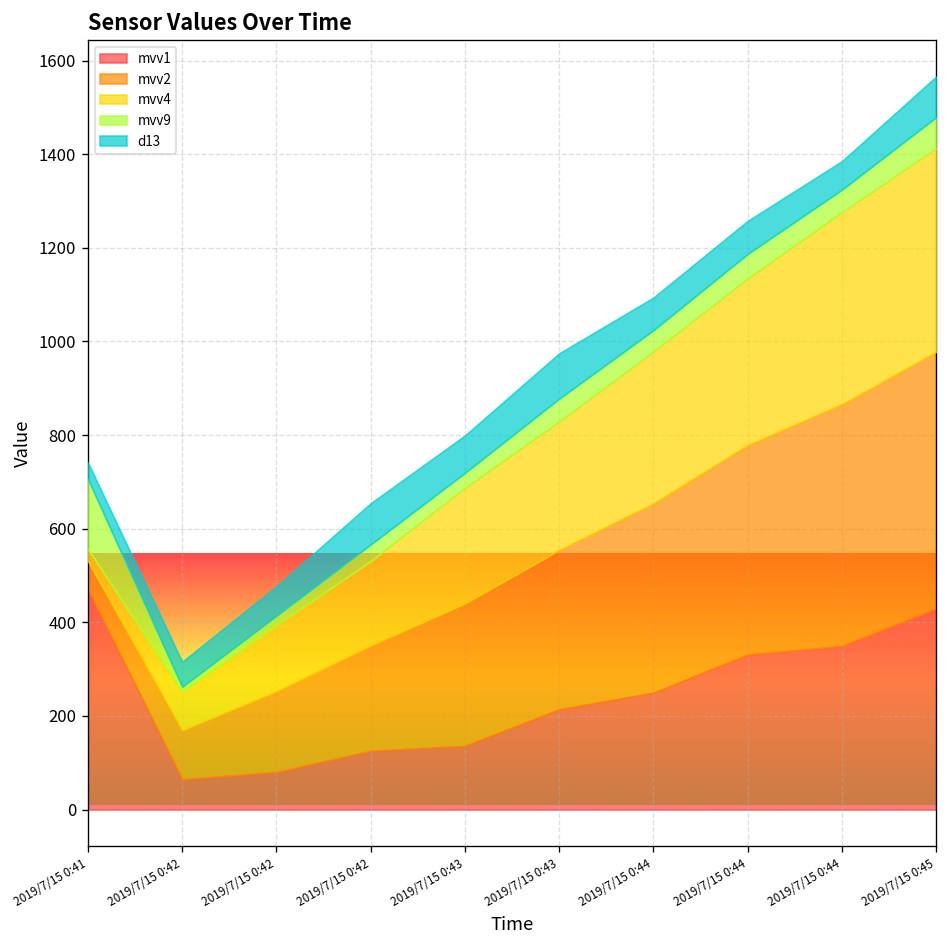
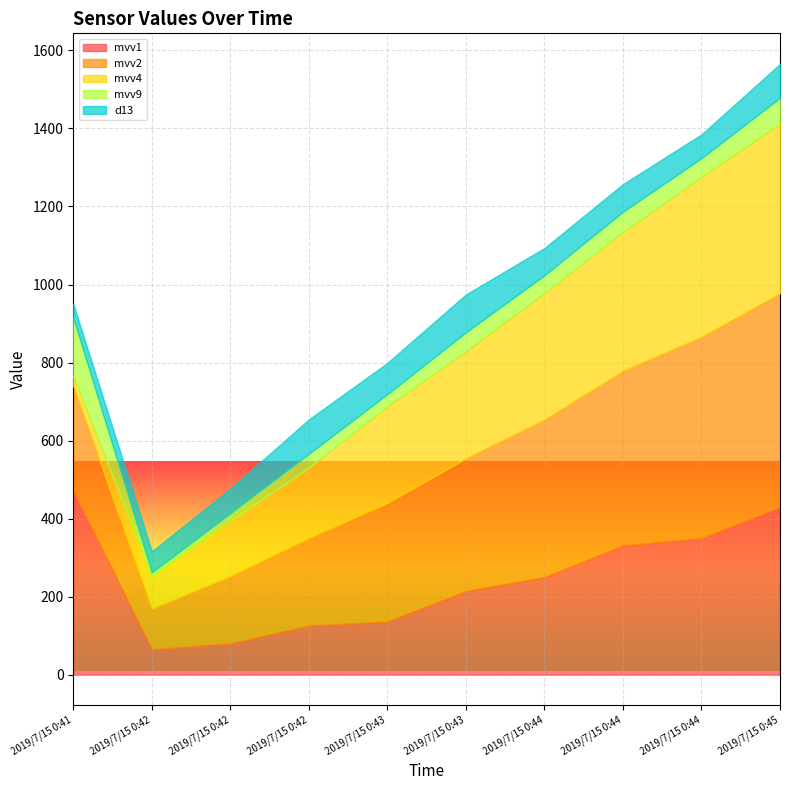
mvv2, 2019/7/15 0:41: 60 -> 270
